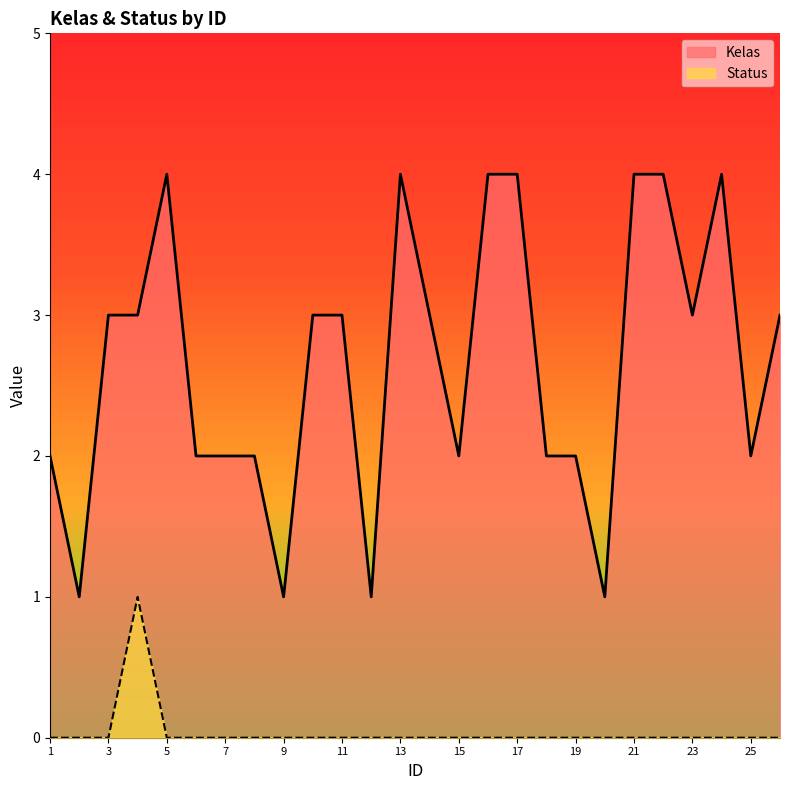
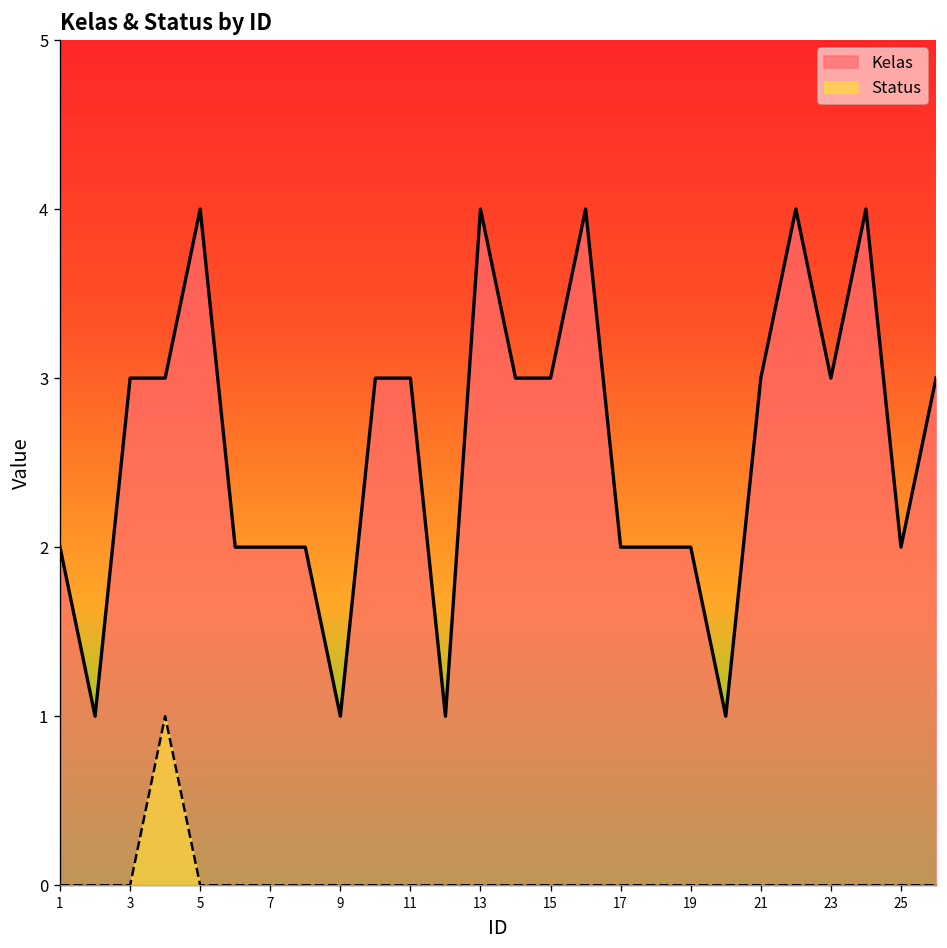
Kelas, 15: 2 -> 3
Kelas, 17: 4 -> 2
Kelas, 21: 4 -> 3
